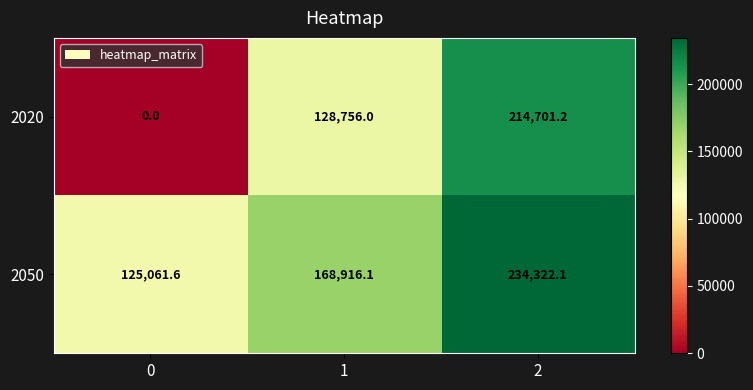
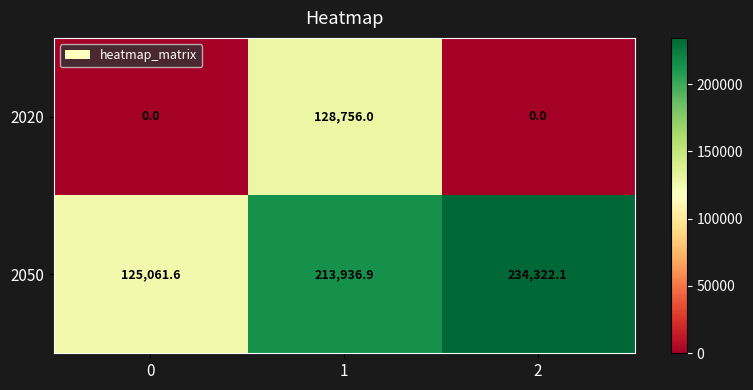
2020, 2: 214,701.2 -> 0.0
2050, 1: 168,916.1 -> 213,936.9
